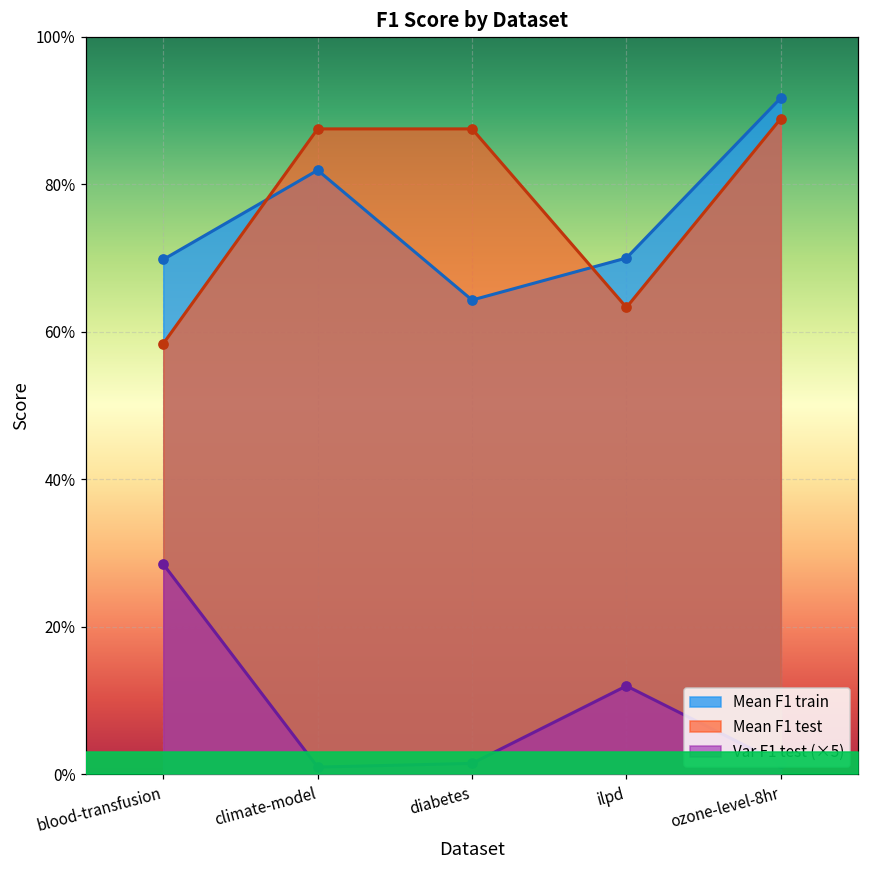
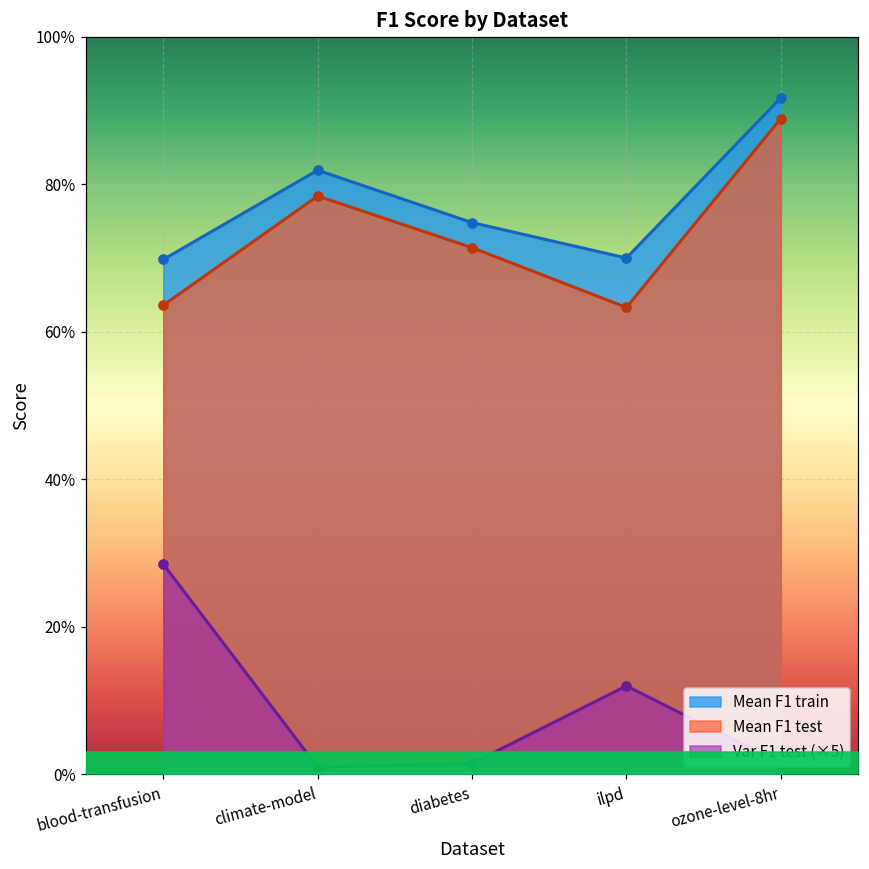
Mean F1 test, blood-transfusion: 58% -> 64%
Mean F1 test, climate-model: 88% -> 78%
Mean F1 train, diabetes: 64% -> 75%
Mean F1 test, diabetes: 88% -> 71%
